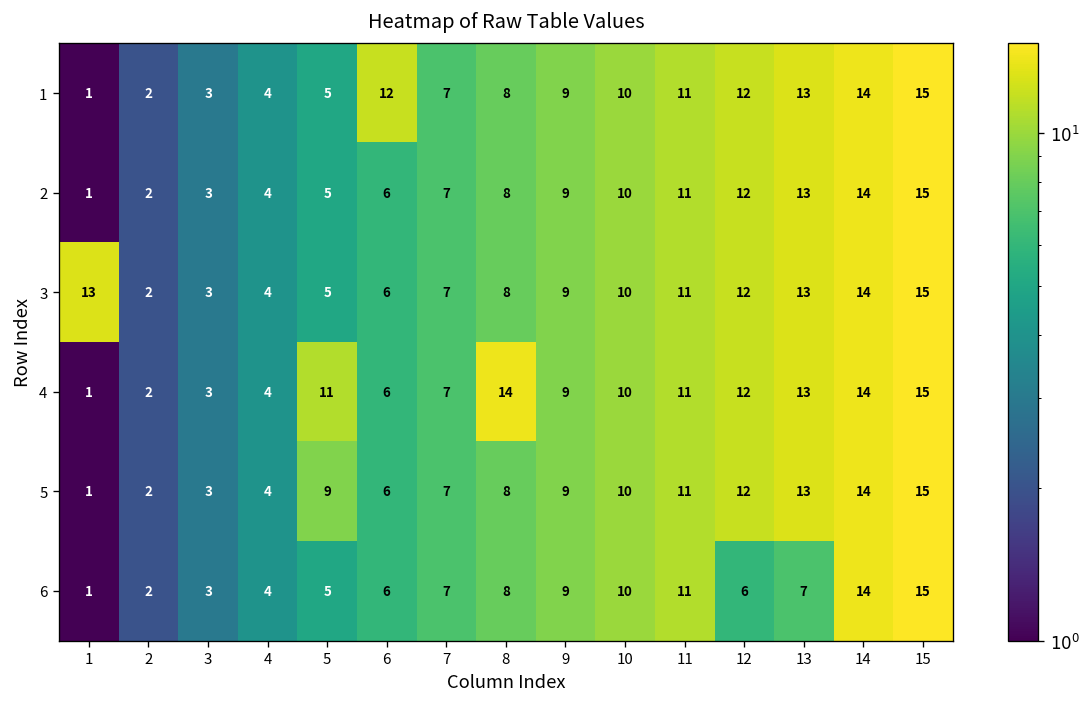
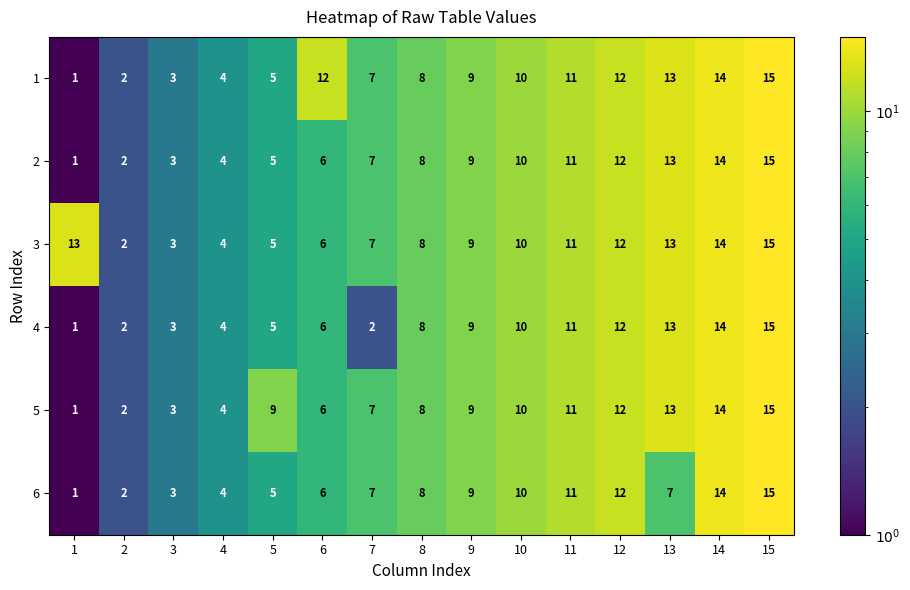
4, 5: 11 -> 5
4, 7: 7 -> 2
4, 8: 14 -> 8
6, 12: 6 -> 12
